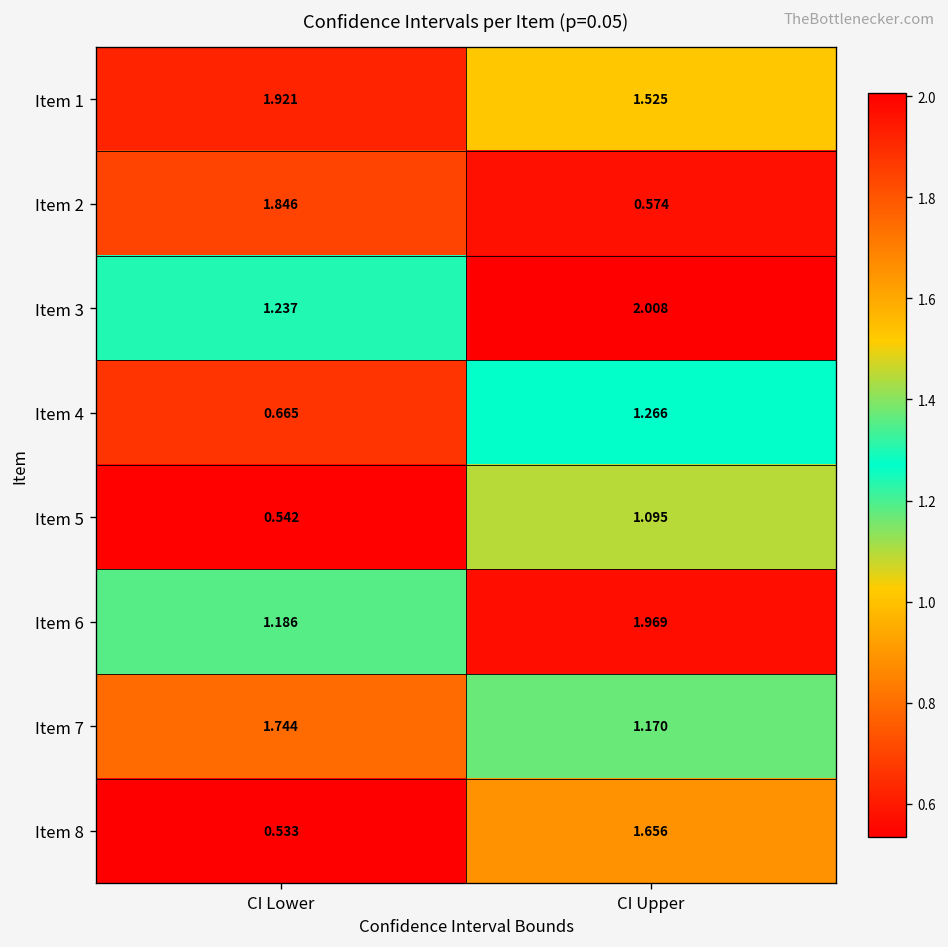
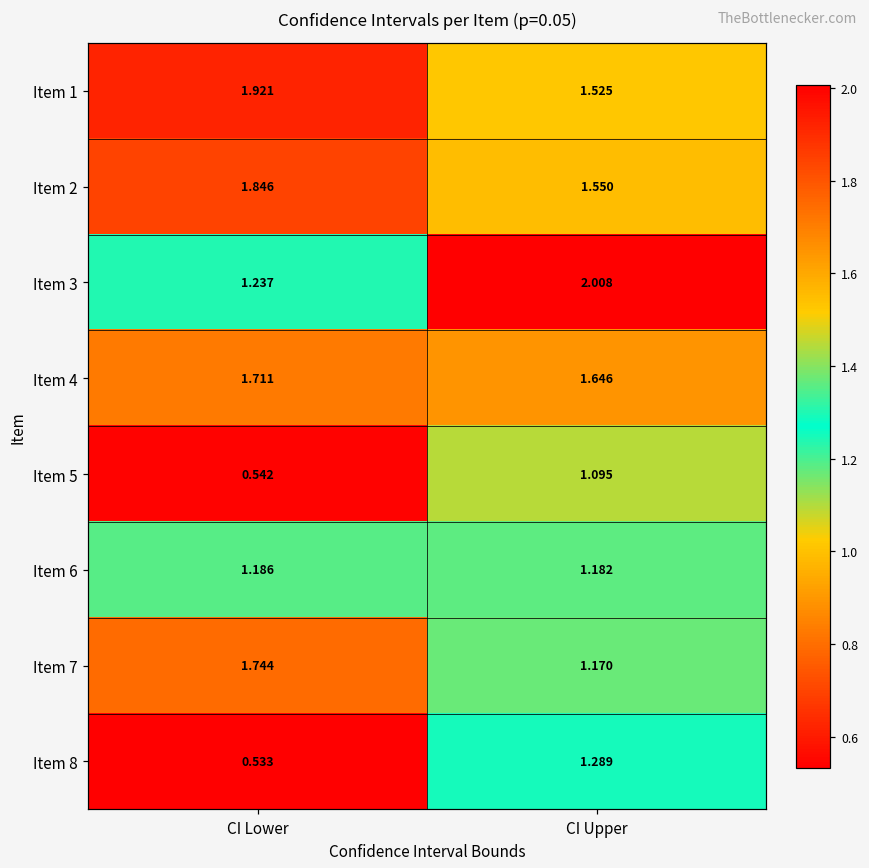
Item 2, CI Upper: 0.574 -> 1.550
Item 4, CI Lower: 0.665 -> 1.711
Item 4, CI Upper: 1.266 -> 1.646
Item 6, CI Upper: 1.969 -> 1.182
Item 8, CI Upper: 1.656 -> 1.289
